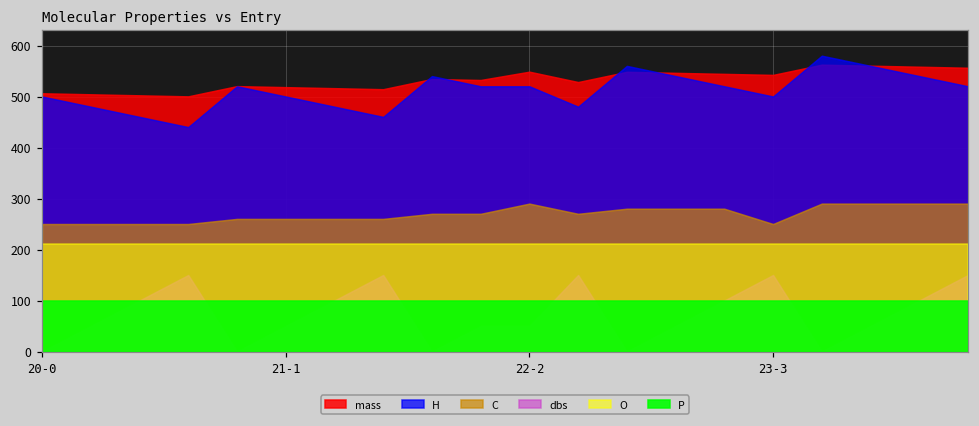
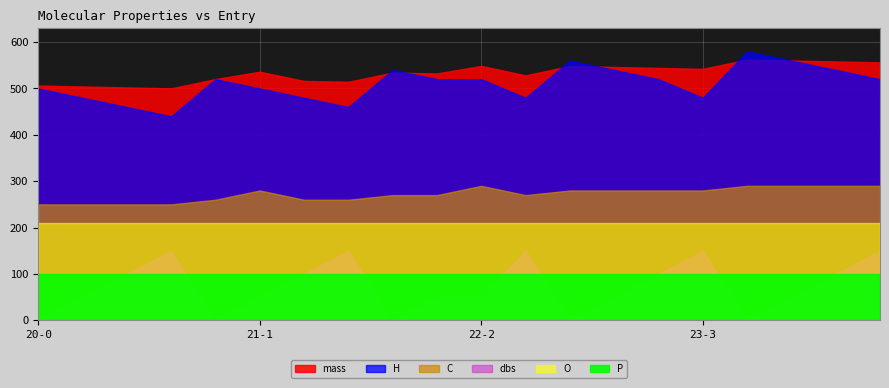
mass, 21-1: 520 -> 540
C, 21-1: 260 -> 280
H, 23-3: 500 -> 480
C, 23-3: 250 -> 280
